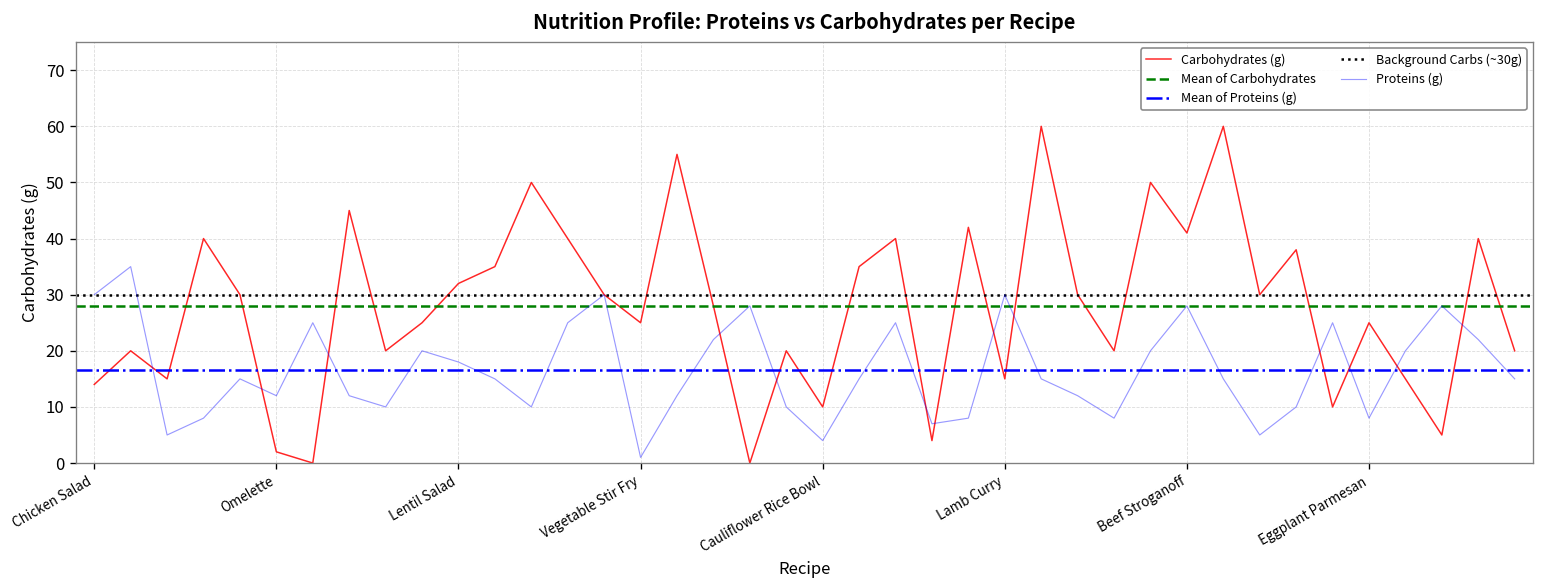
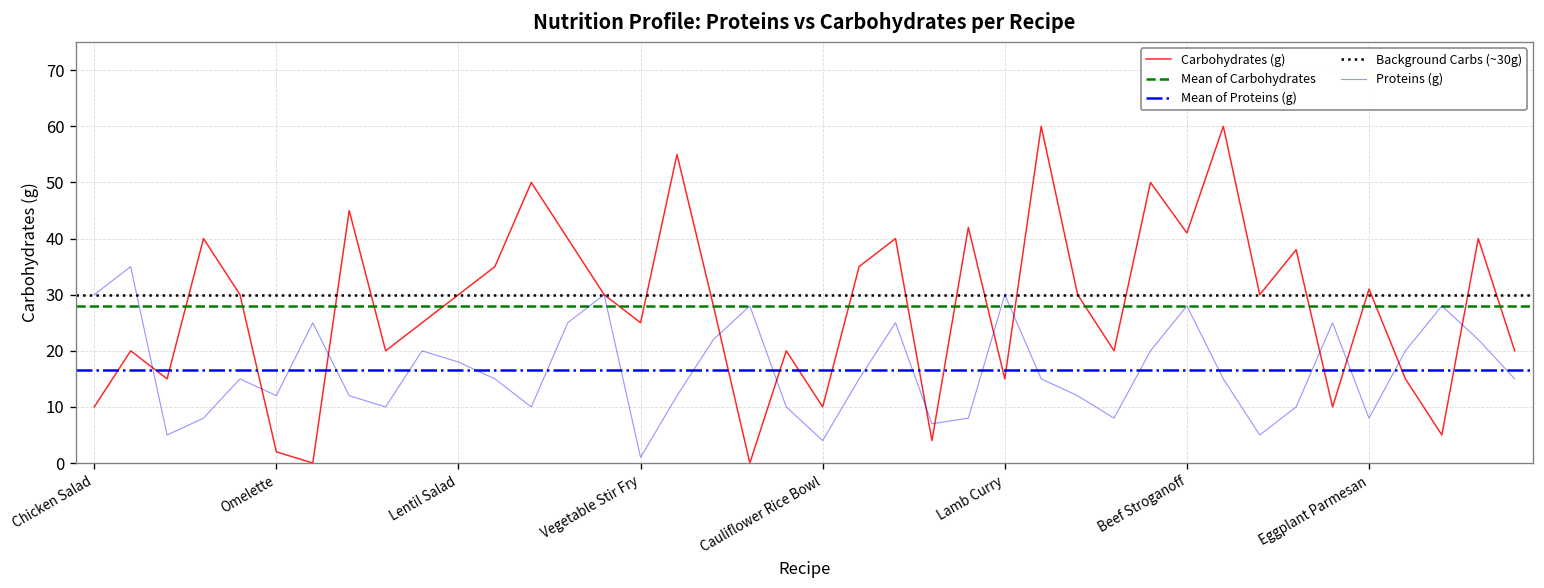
Carbohydrates (g), Chicken Salad: 14 -> 10
Carbohydrates (g), Lentil Salad: 32 -> 30
Carbohydrates (g), Eggplant Parmesan: 25 -> 31
